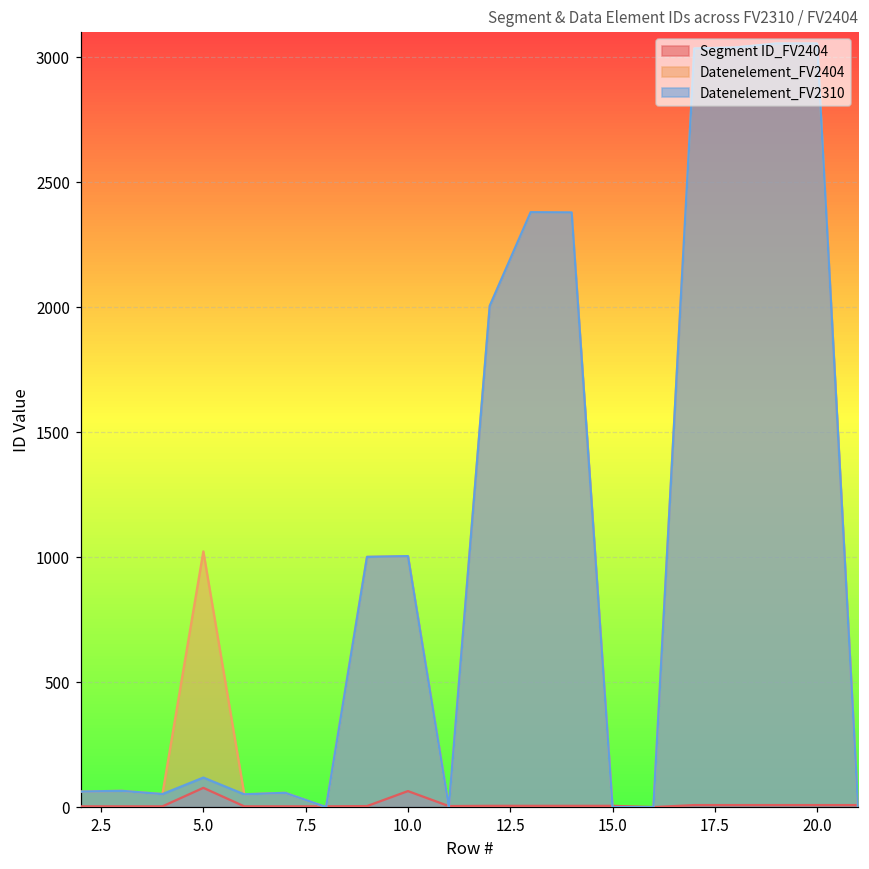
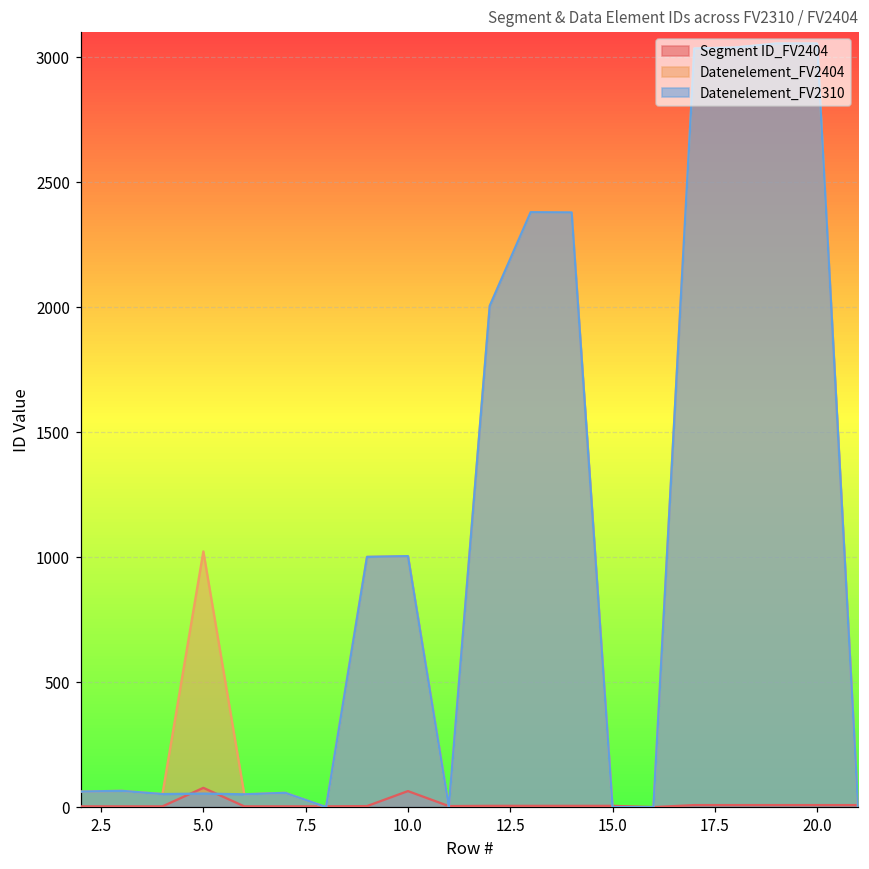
Datenelement_FV2310, 5.0: 120 -> 50
